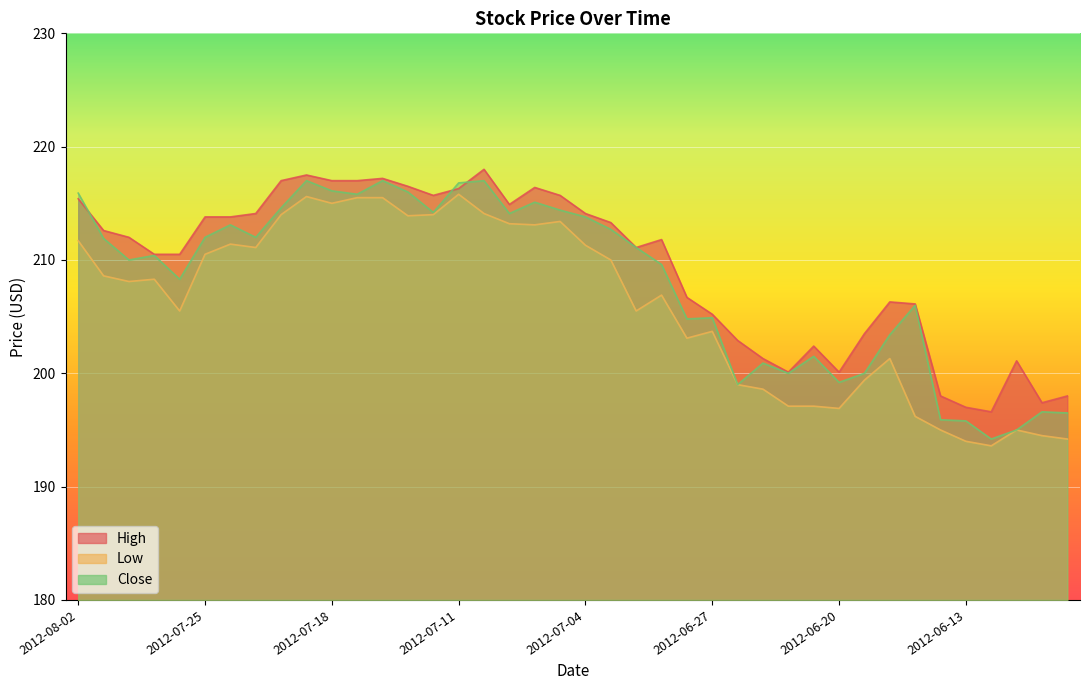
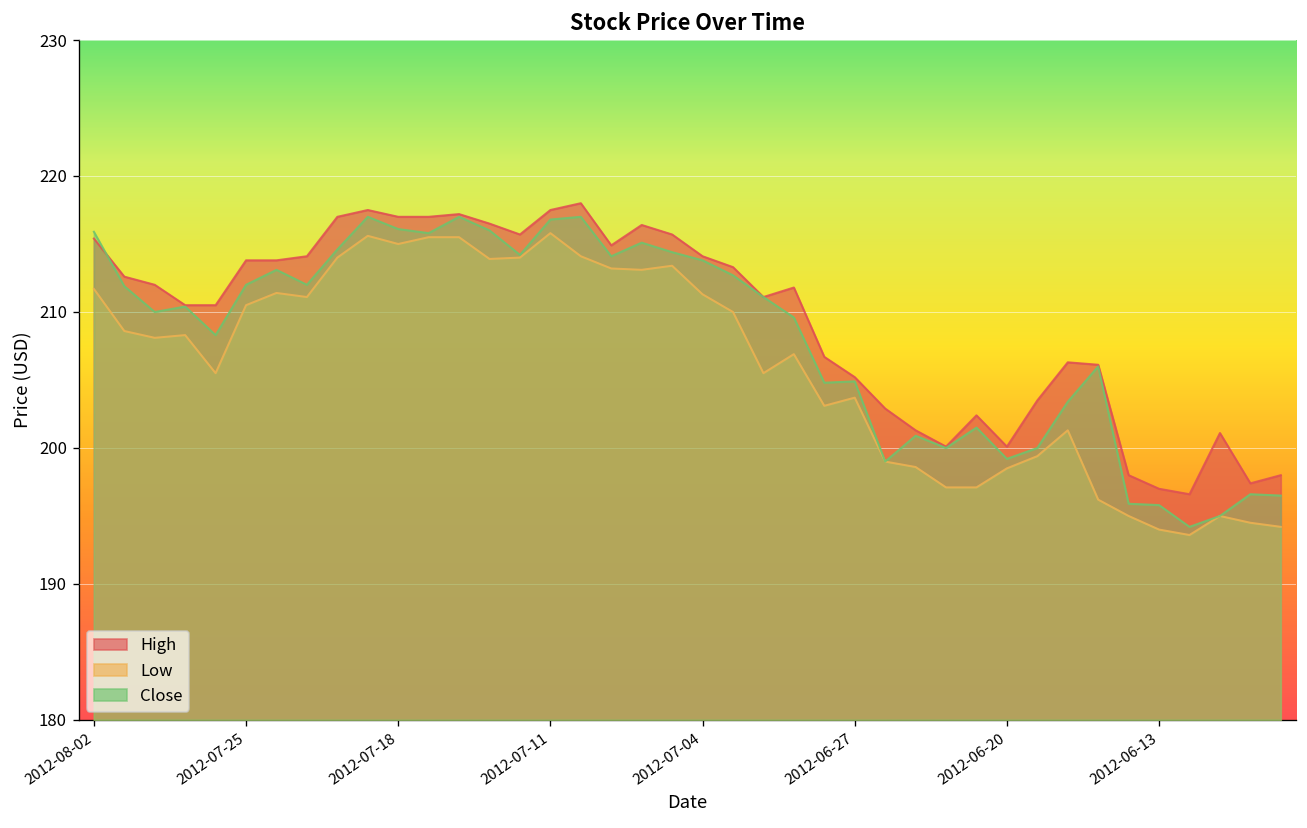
High, 2012-07-11: 216.3 -> 217.5
Low, 2012-06-20: 196.9 -> 198.5
